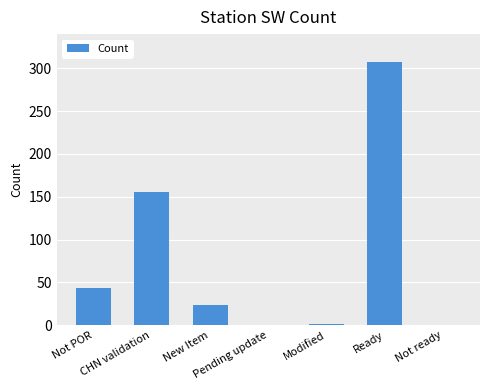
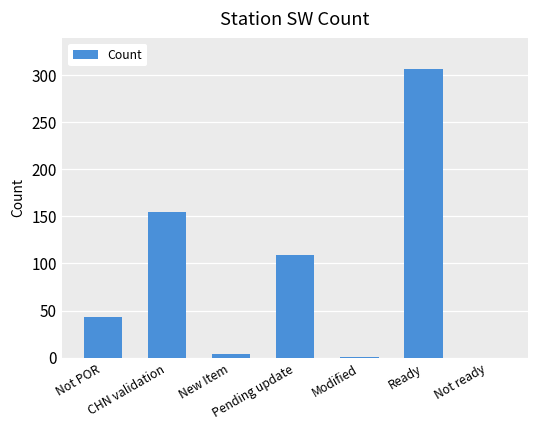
New Item: 20 -> 0
Pending update: 0 -> 110
